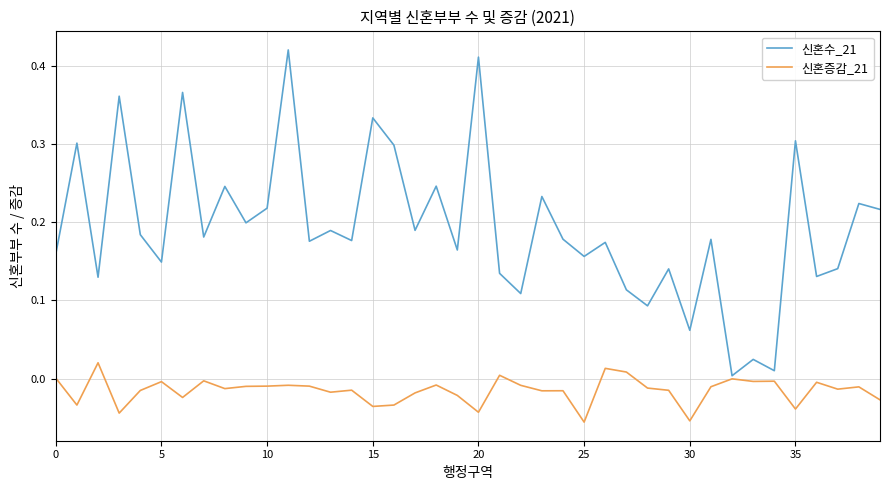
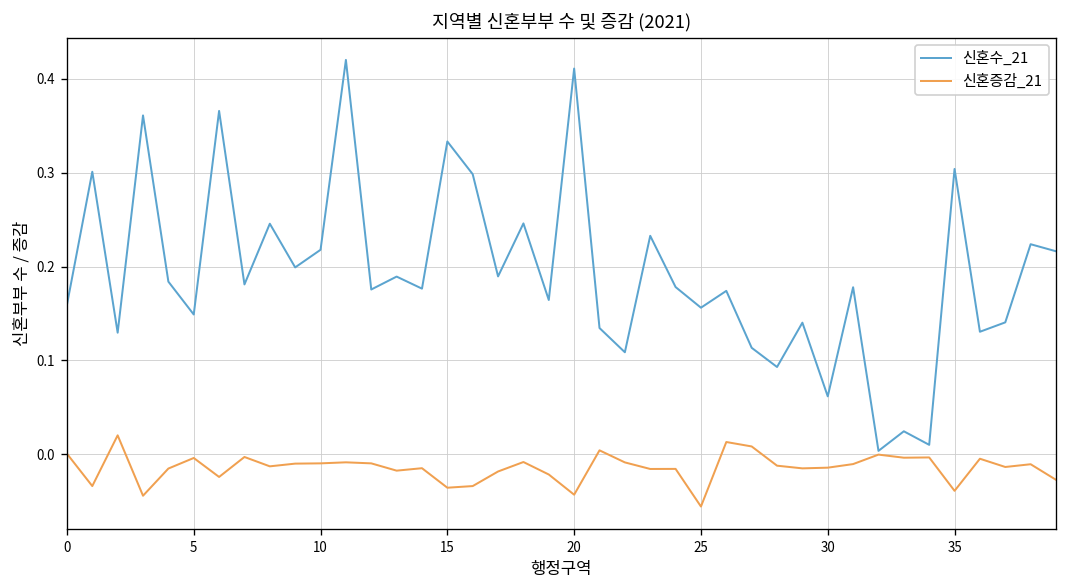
신혼증감_21, 30: -0.05 -> -0.01
